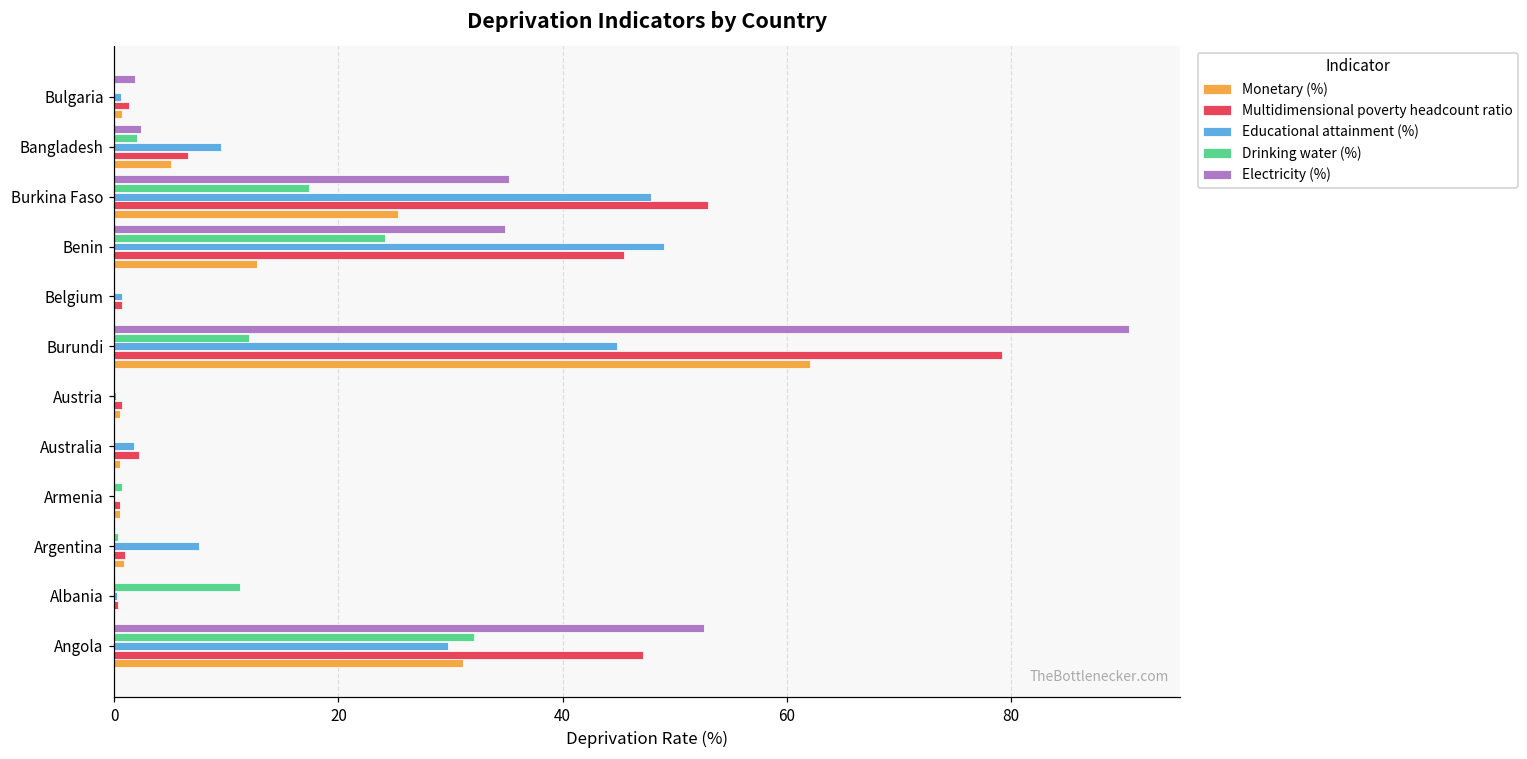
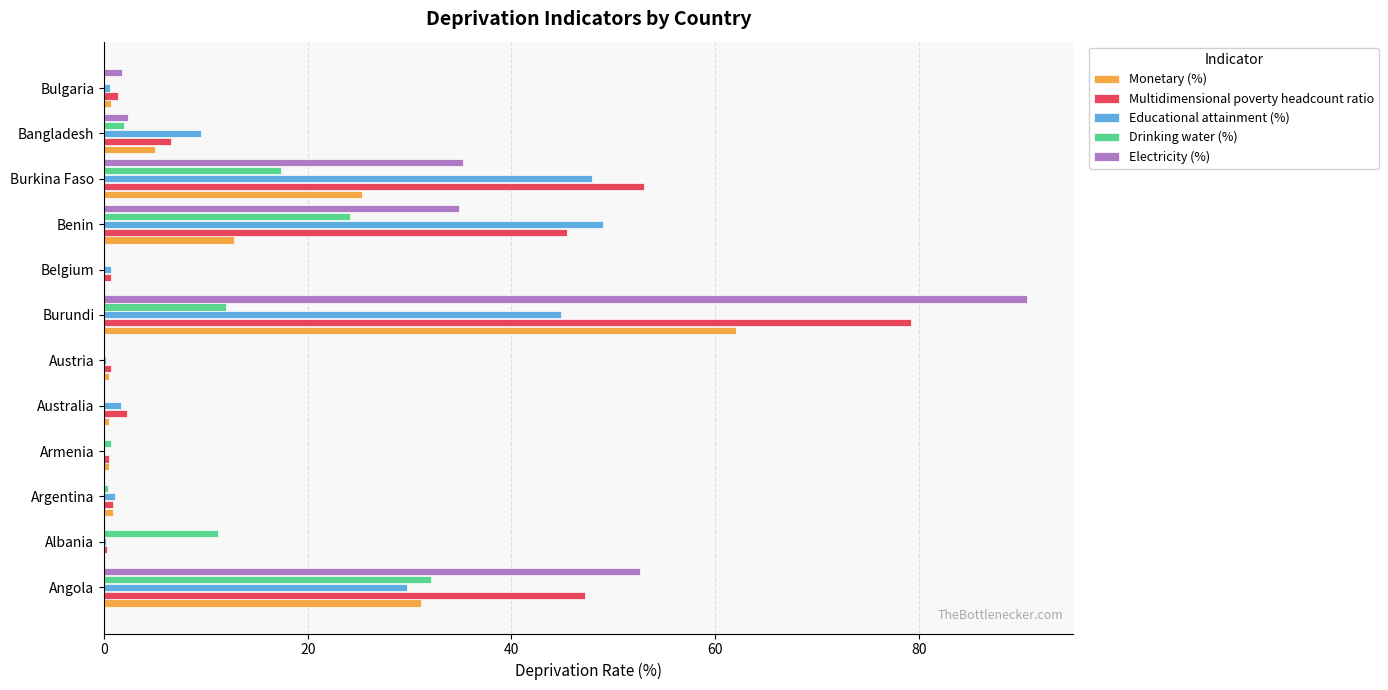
Educational attainment (%), Argentina: 7.6 -> 1.1
